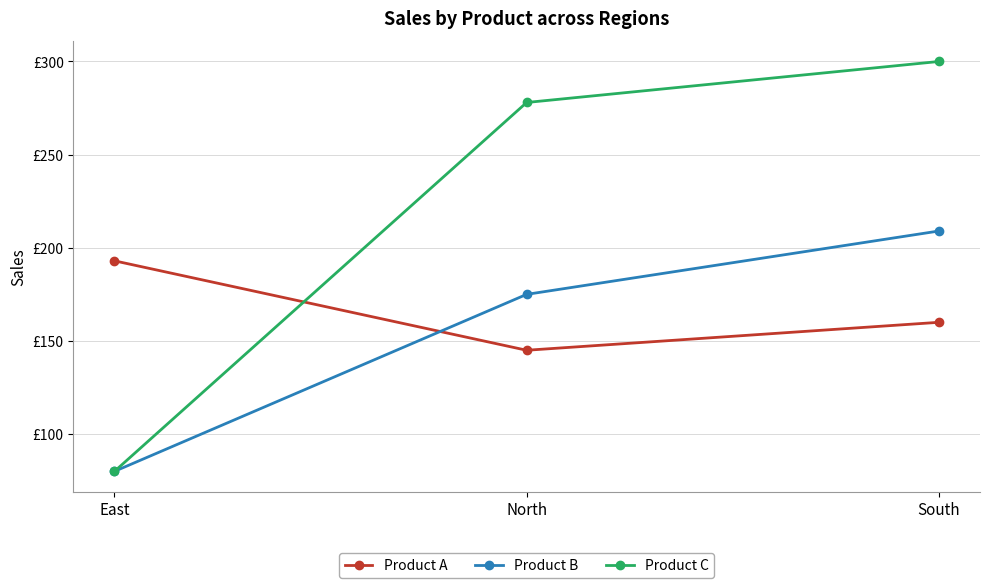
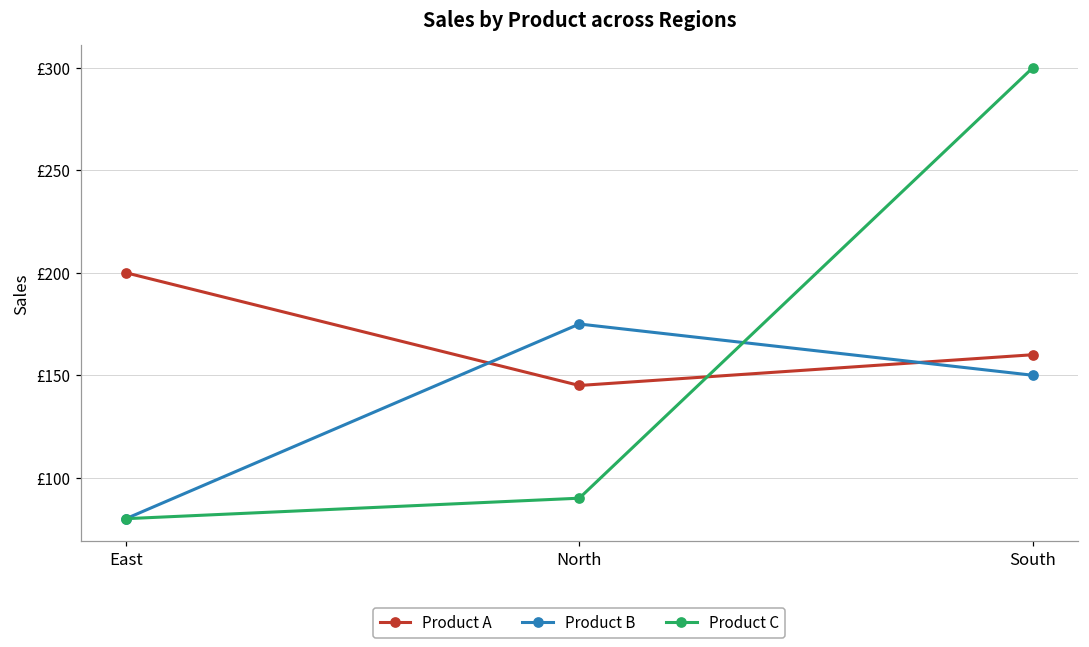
Product A, East: £193 -> £200
Product C, North: £278 -> £90
Product B, South: £209 -> £150
